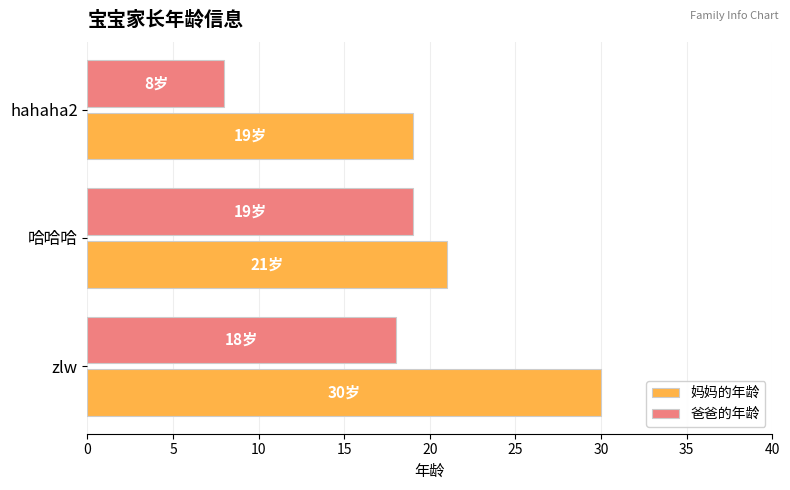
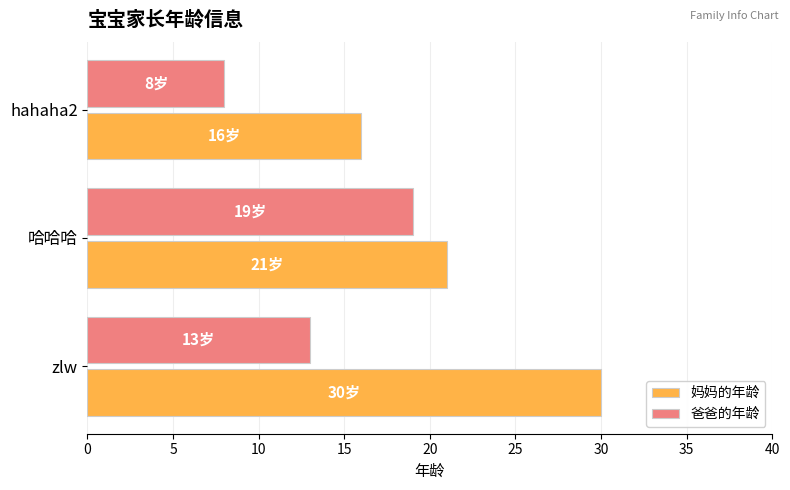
妈妈的年龄, hahaha2: 19岁 -> 16岁
爸爸的年龄, zlw: 18岁 -> 13岁
